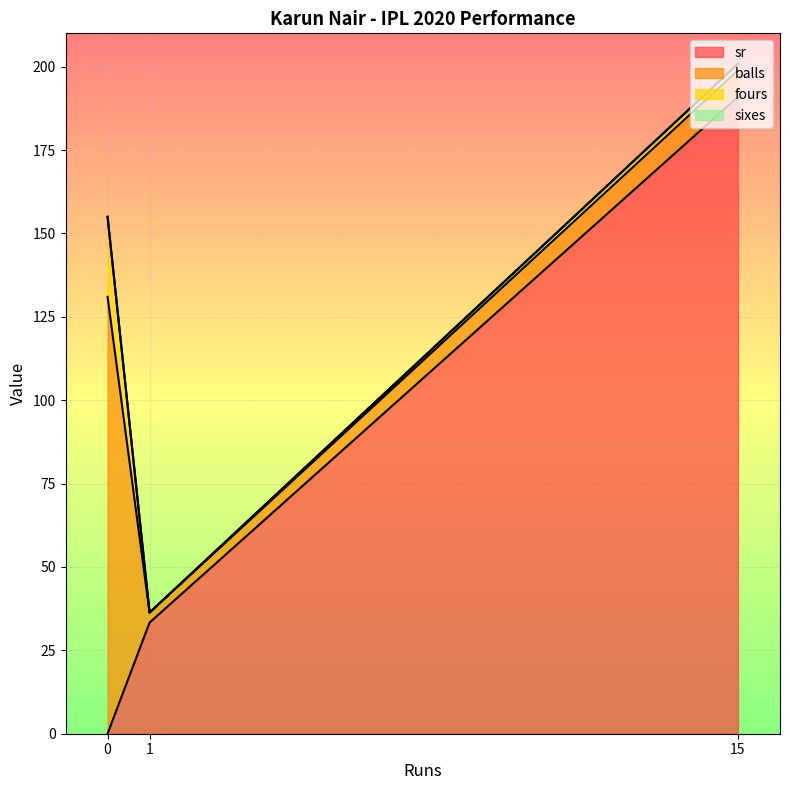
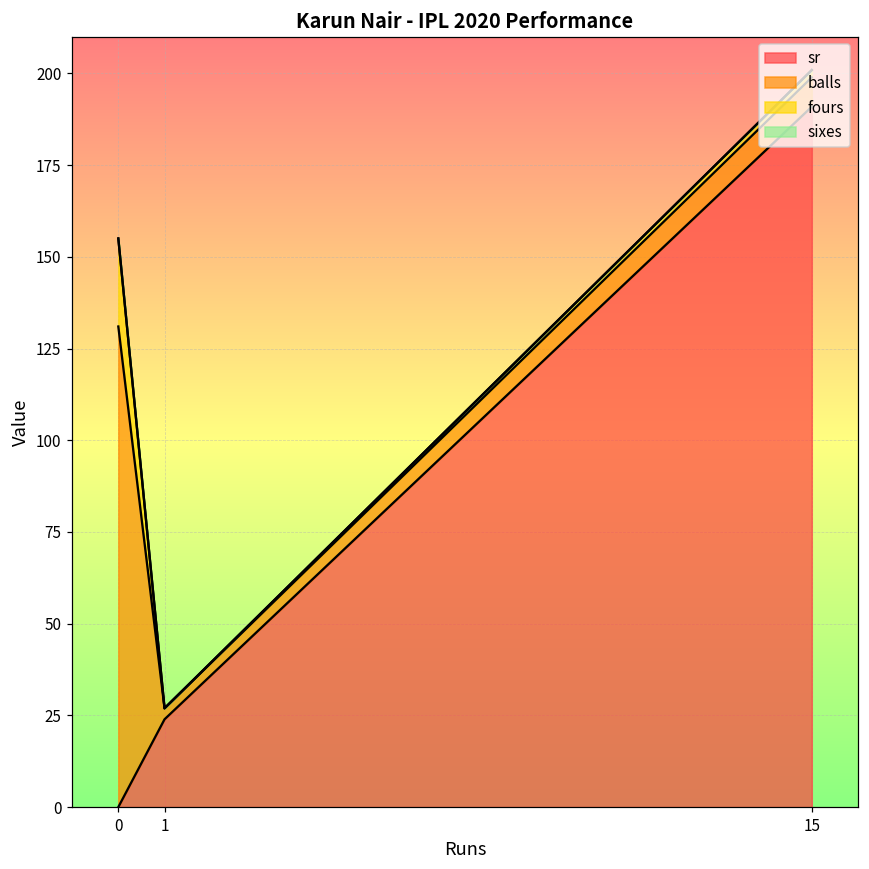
sr, 1: 33 -> 24
